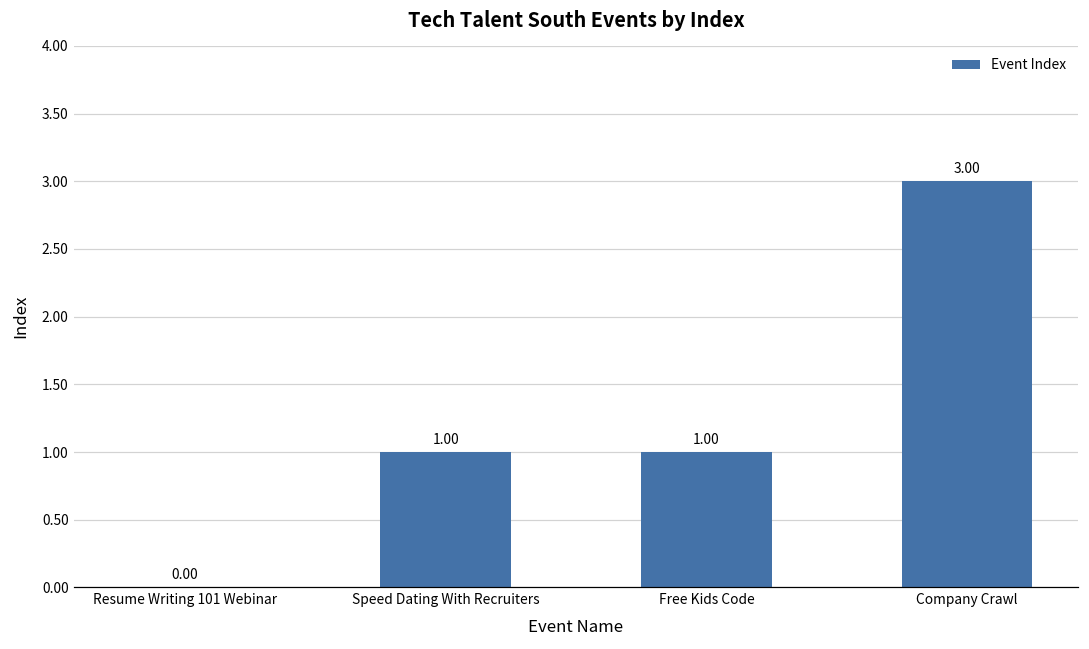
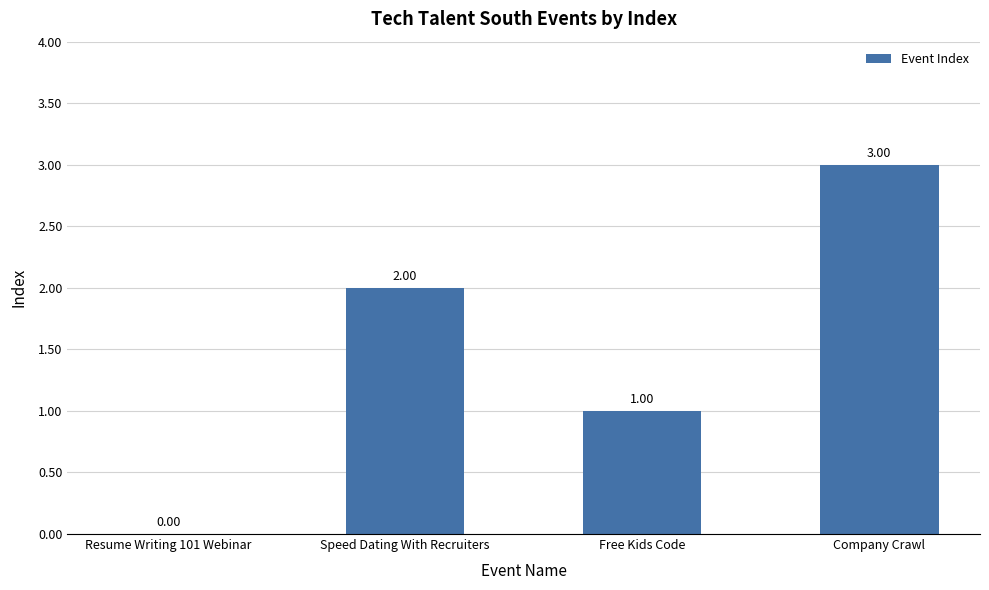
Speed Dating With Recruiters: 1.00 -> 2.00
